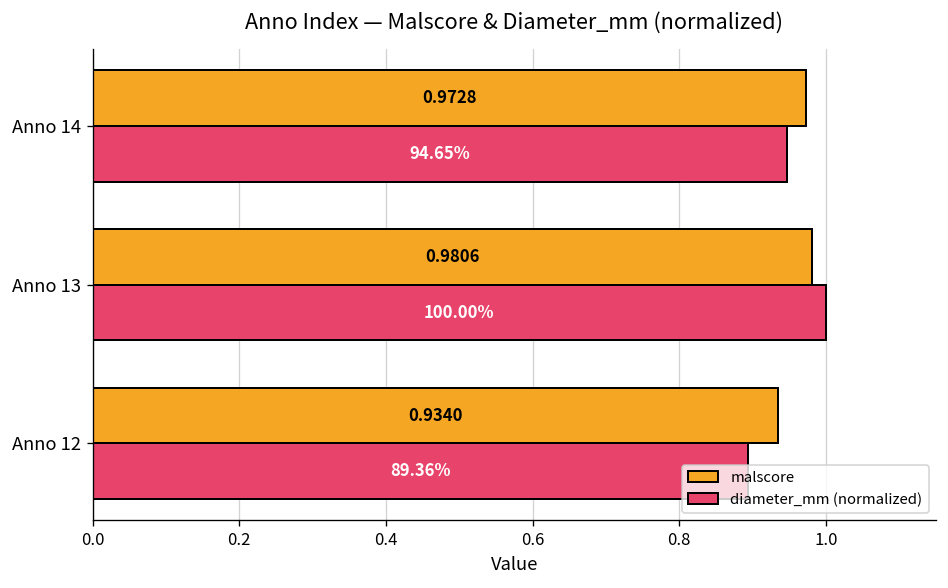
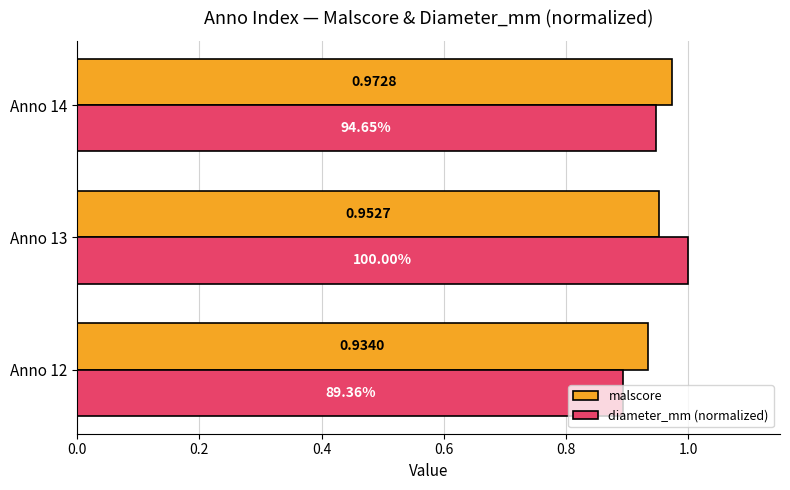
malscore, Anno 13: 0.9806 -> 0.9527
